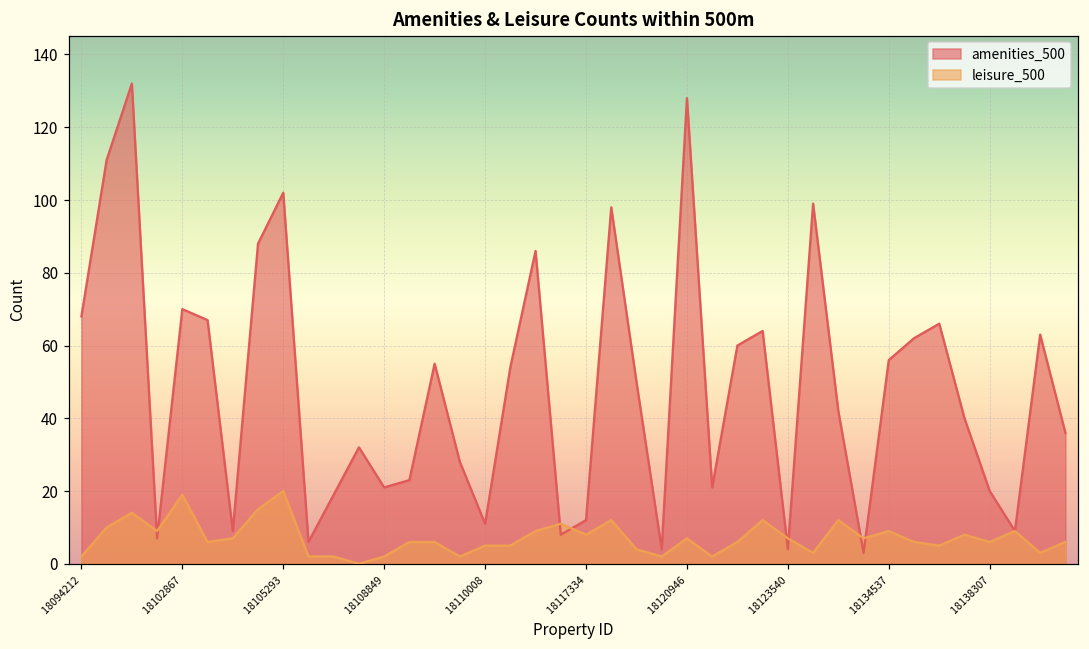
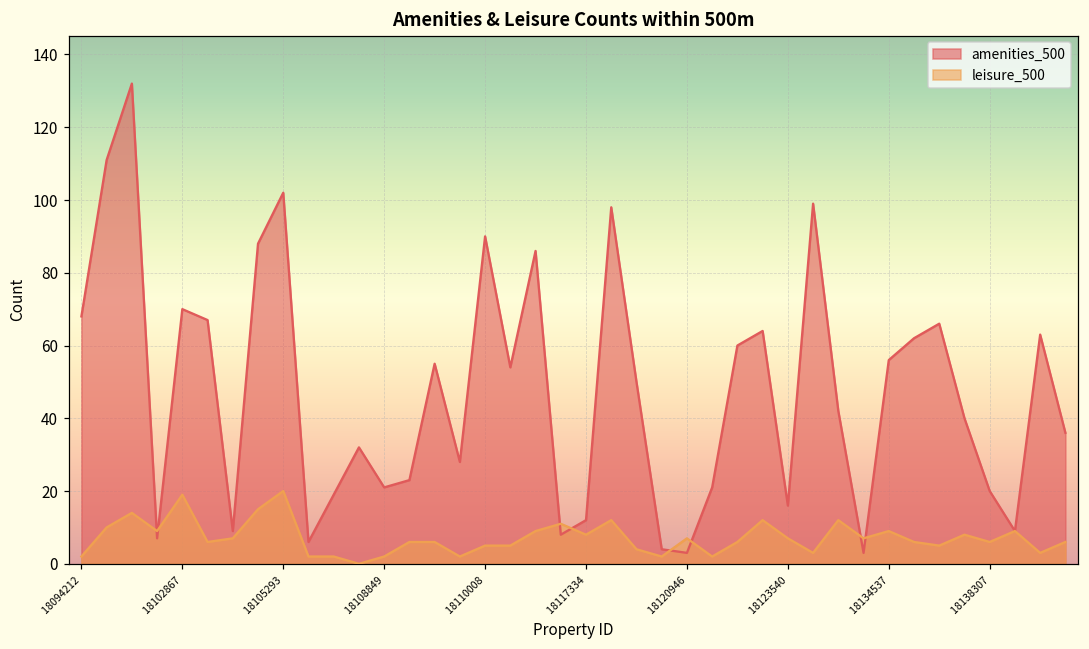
amenities_500, 18110008: 11 -> 90
amenities_500, 18120946: 128 -> 3
amenities_500, 18123540: 4 -> 16
